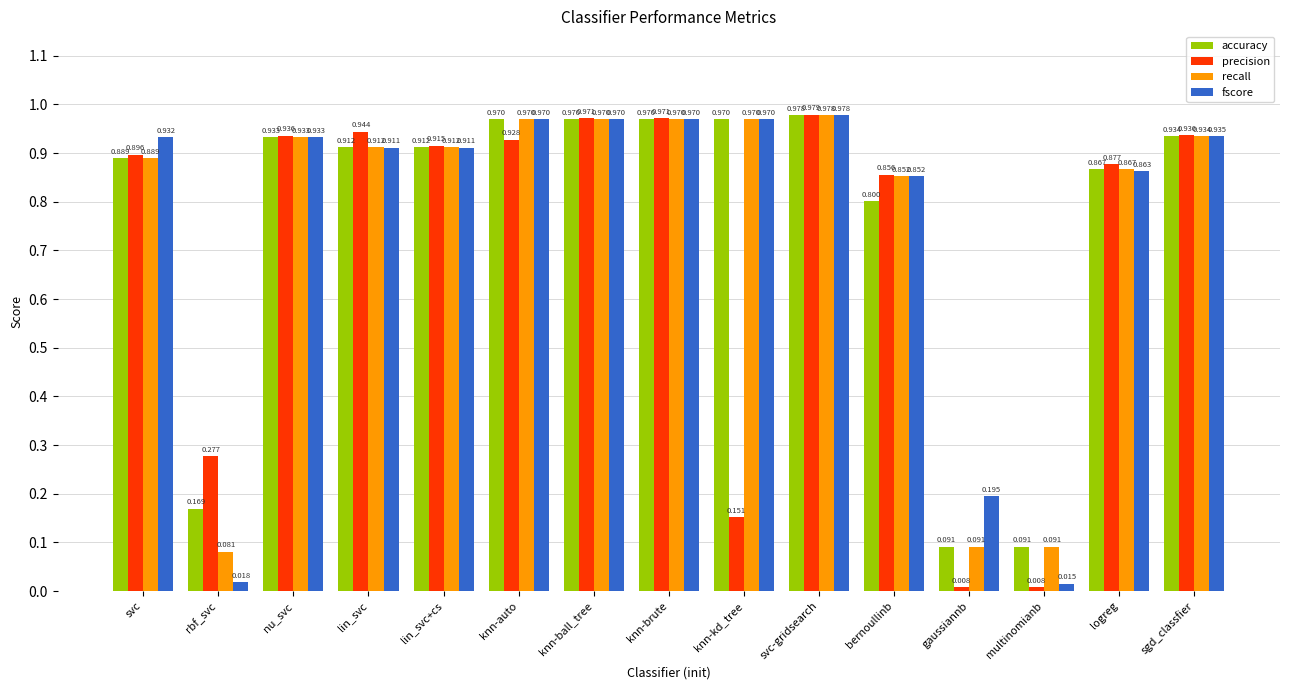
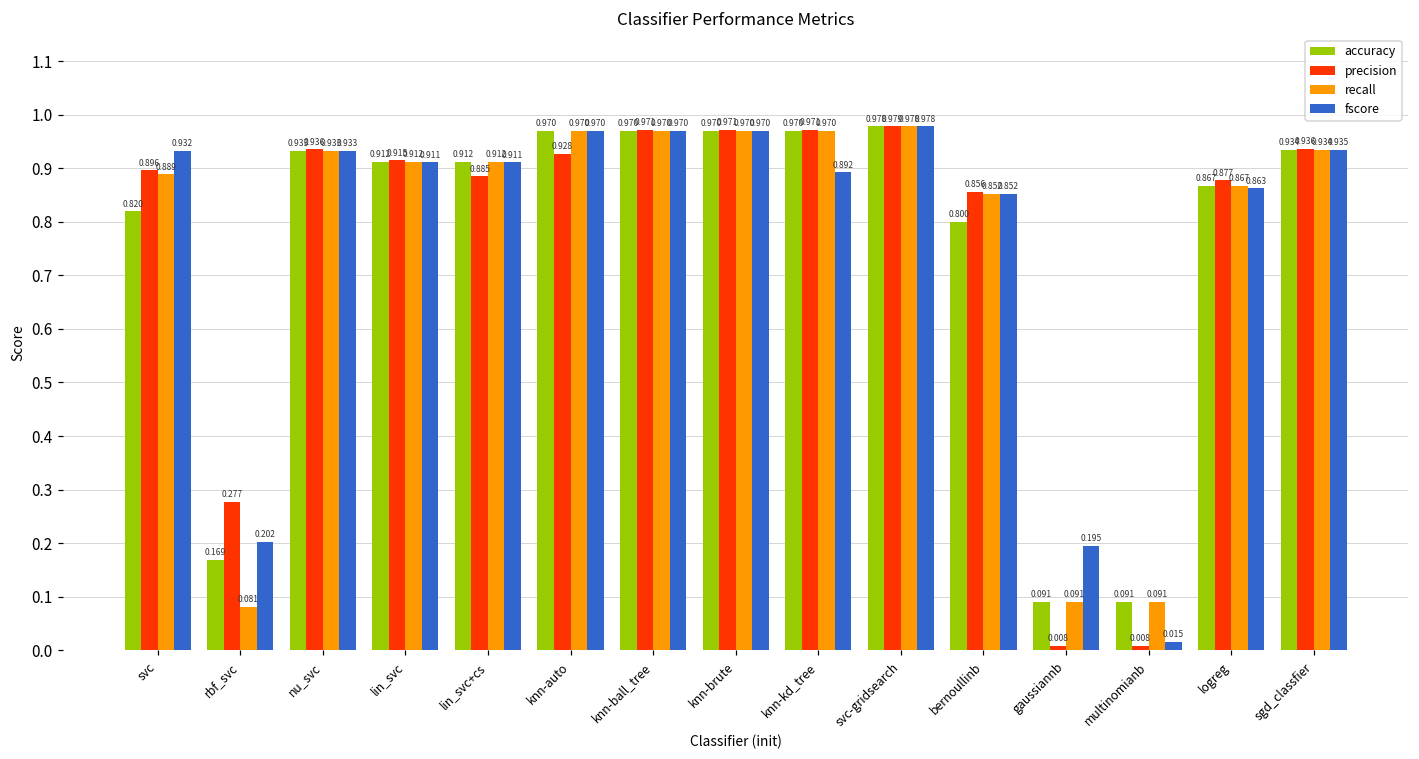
accuracy, svc: 0.889 -> 0.820
fscore, rbf_svc: 0.018 -> 0.202
precision, lin_svc: 0.944 -> 0.915
precision, lin_svc+cs: 0.915 -> 0.885
precision, knn-kd_tree: 0.151 -> 0.971
fscore, knn-kd_tree: 0.970 -> 0.892
